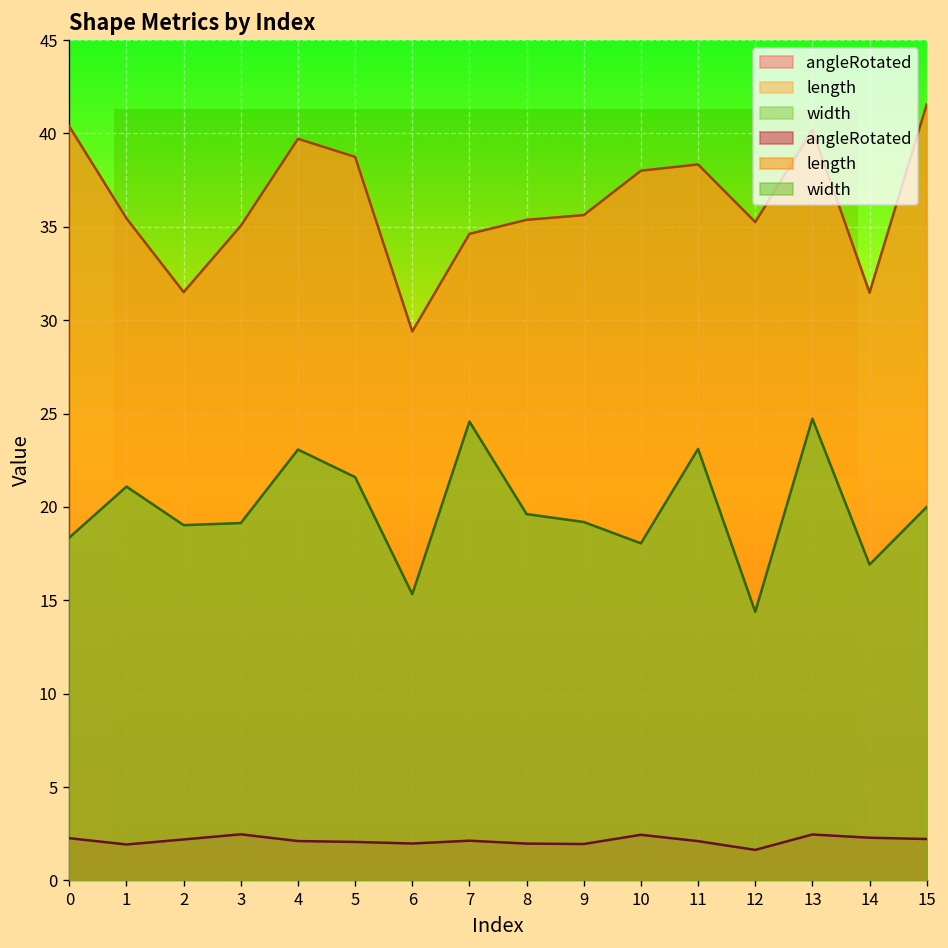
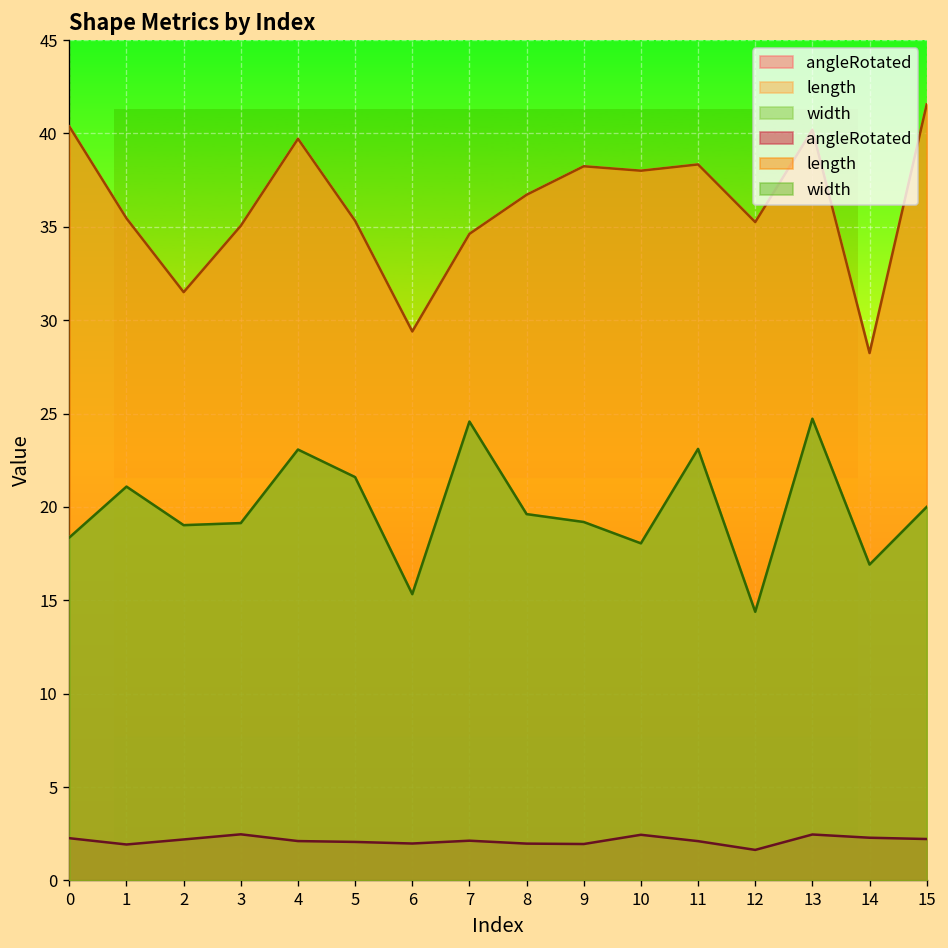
length, 5: 38.7 -> 35.3
length, 8: 35.4 -> 36.7
length, 9: 35.6 -> 38.2
length, 14: 31.5 -> 28.2
